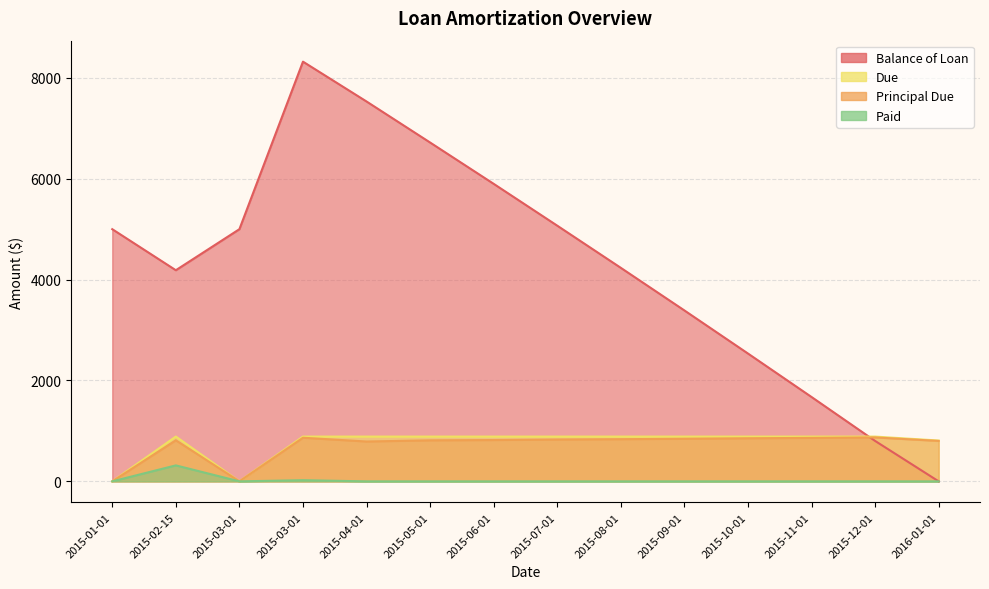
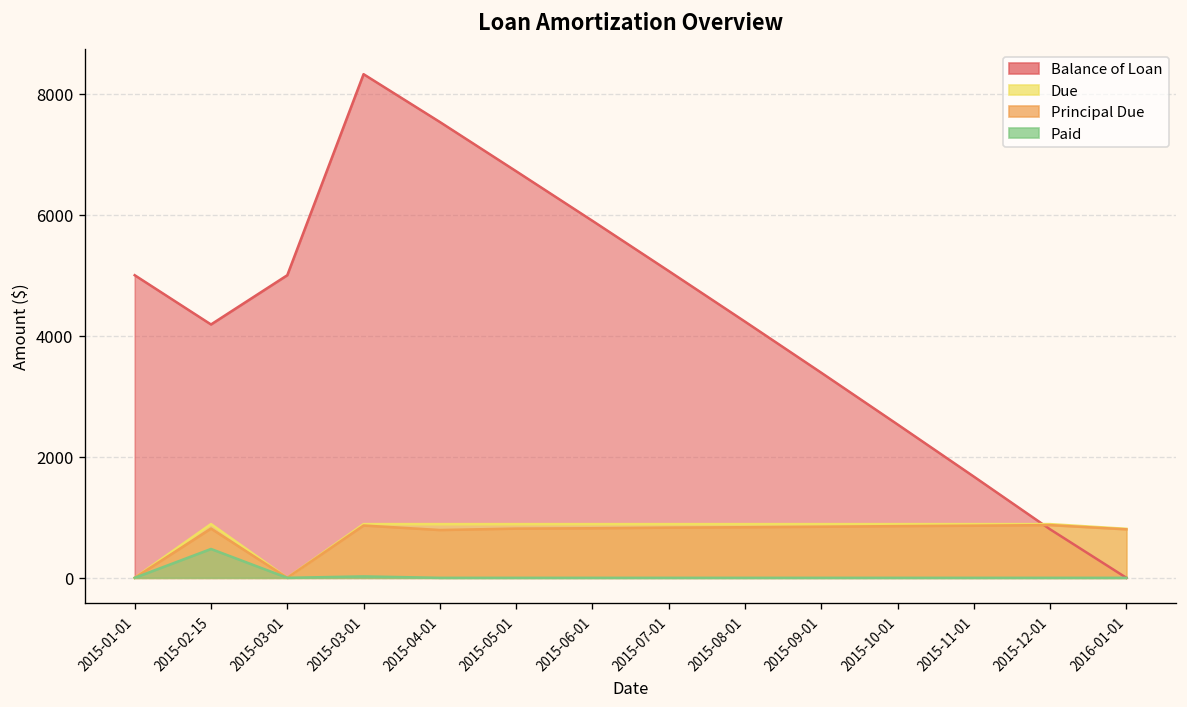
Paid, 2015-02-15: 300 -> 500
